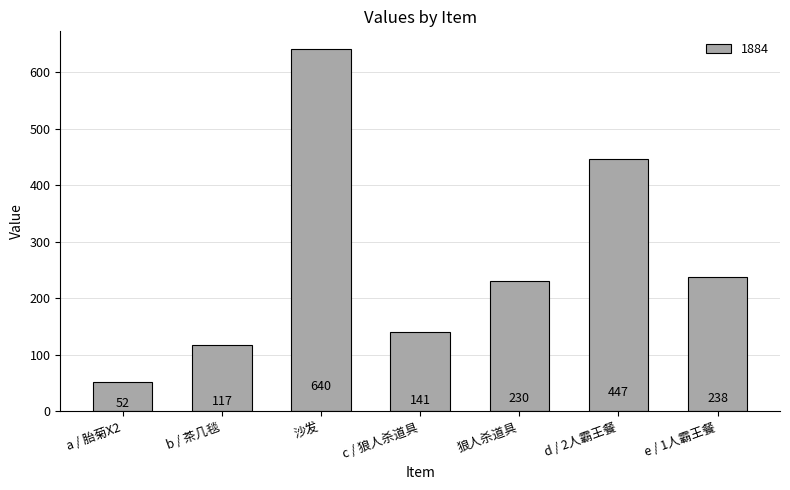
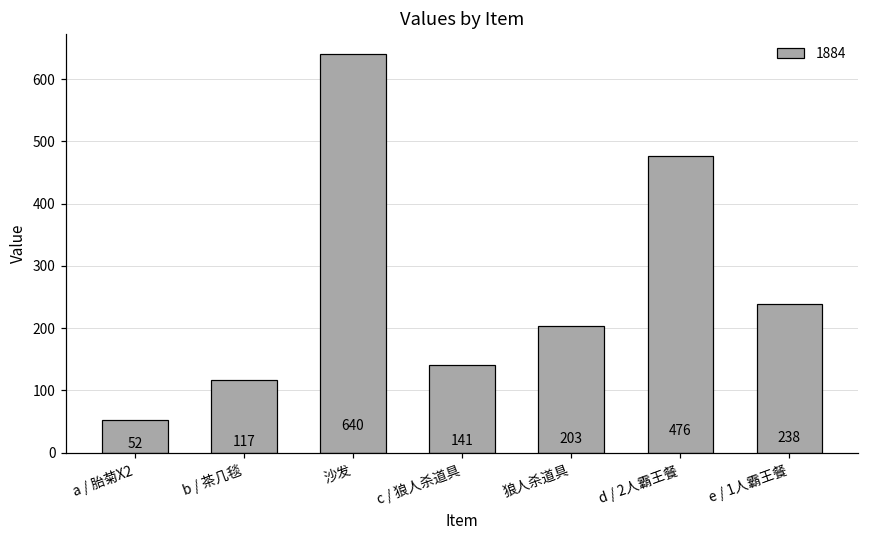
狼人杀道具: 230 -> 203
d / 2人霸王餐: 447 -> 476
